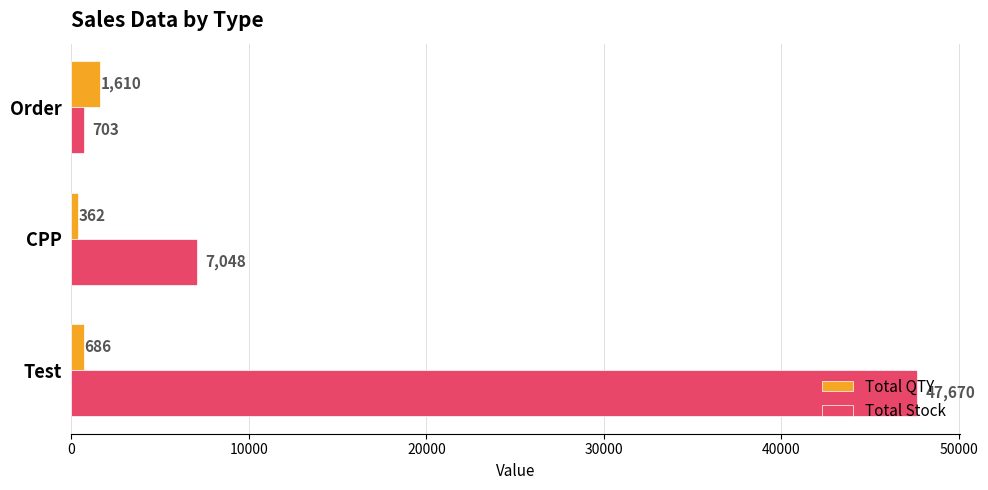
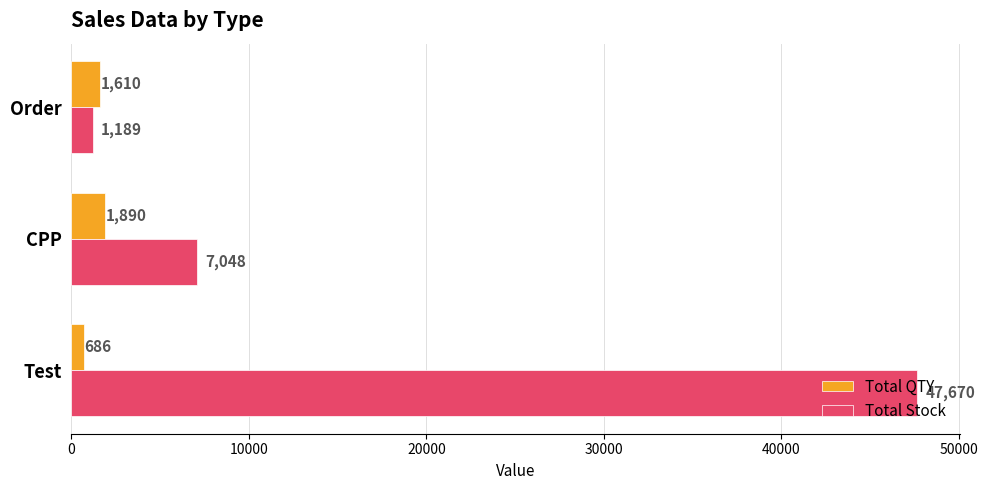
Total Stock, Order: 703 -> 1,189
Total QTY, CPP: 362 -> 1,890
